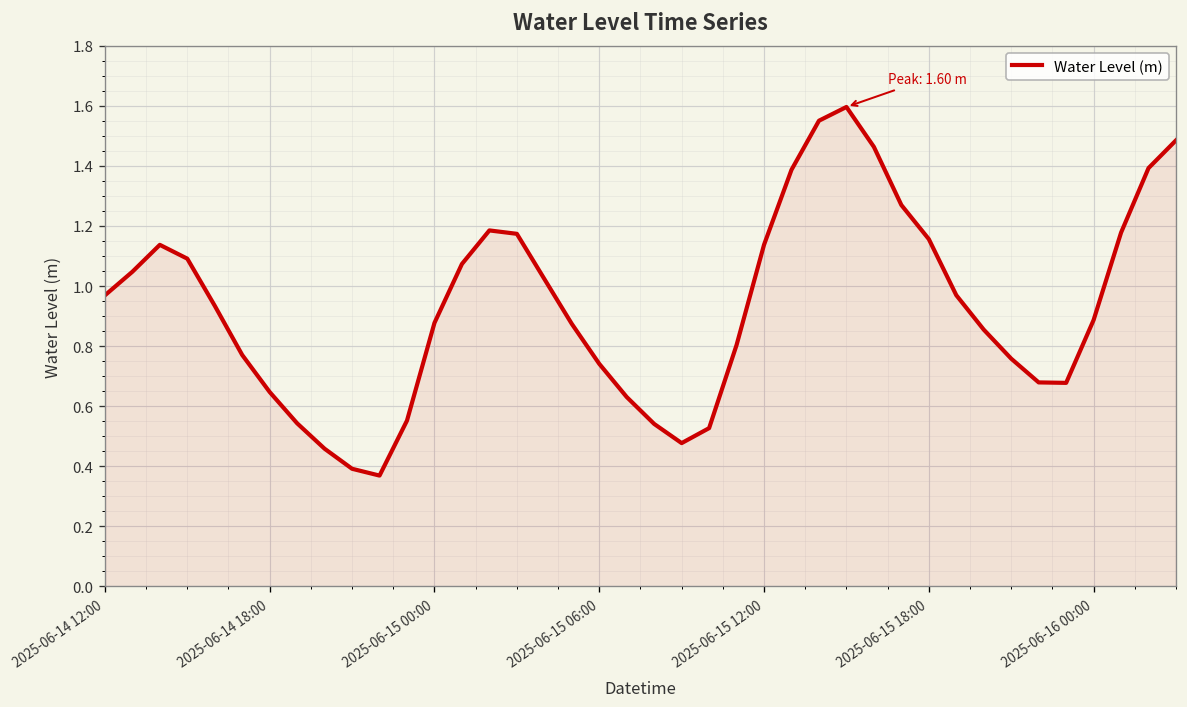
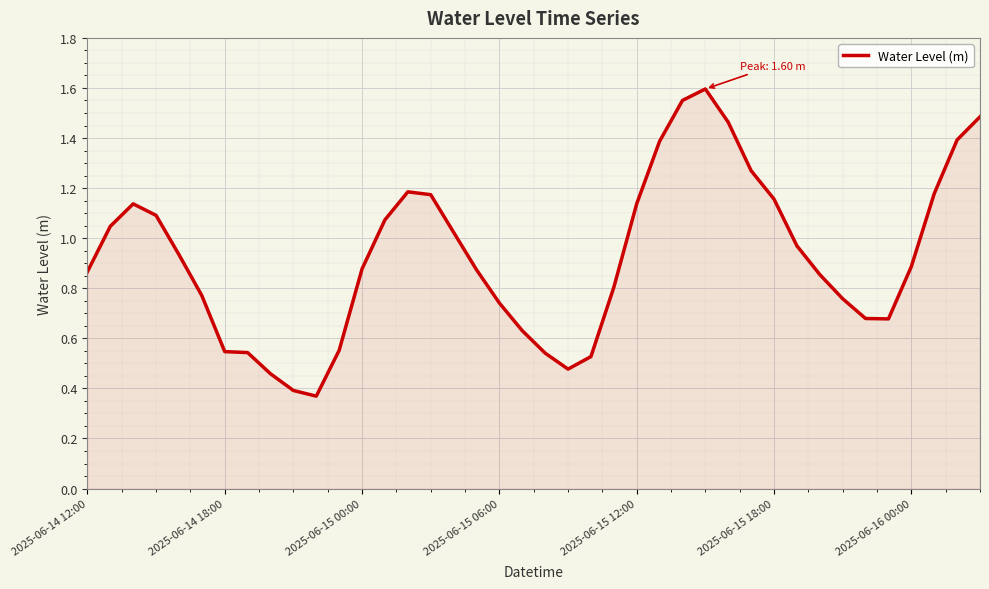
2025-06-14 12:00: 0.97 -> 0.87
2025-06-14 18:00: 0.65 -> 0.55
